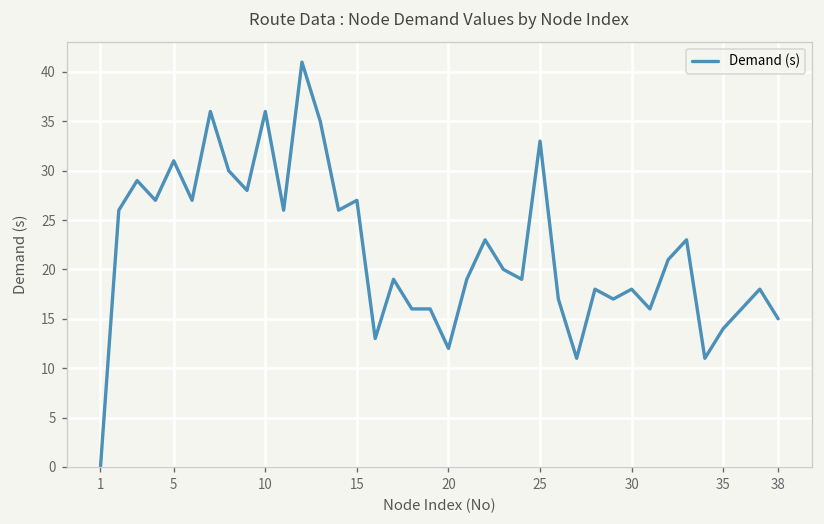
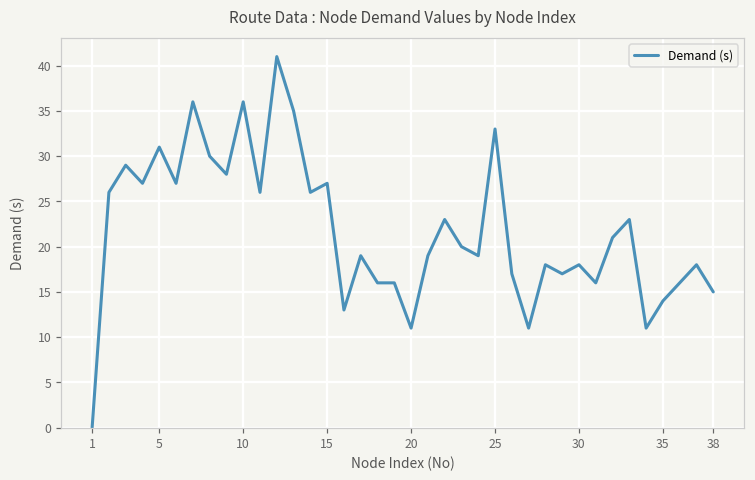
20: 12 -> 11
